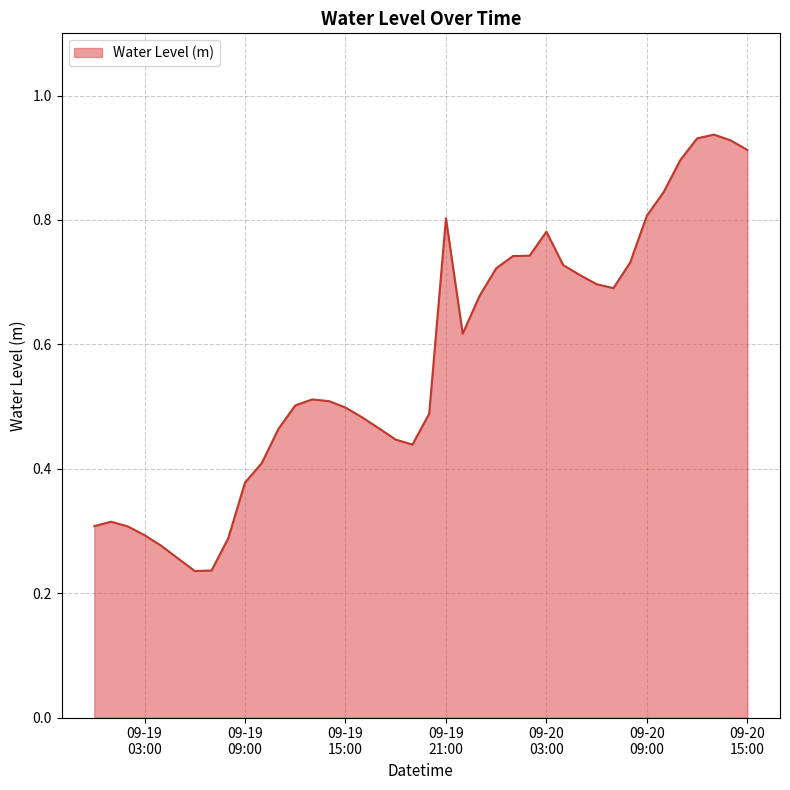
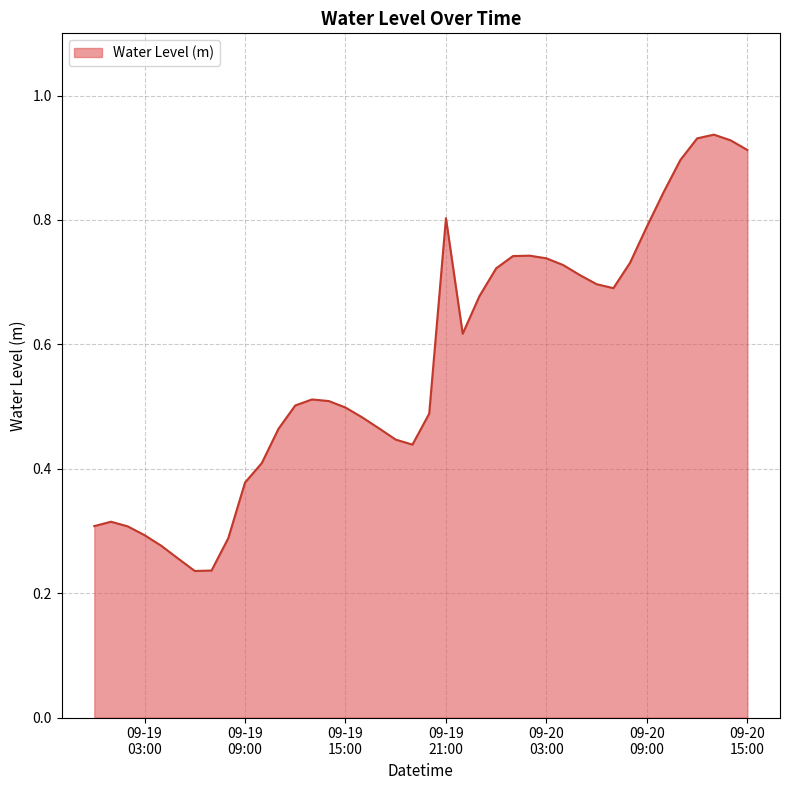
09-20 03:00: 0.78 -> 0.74
09-20 09:00: 0.81 -> 0.79
